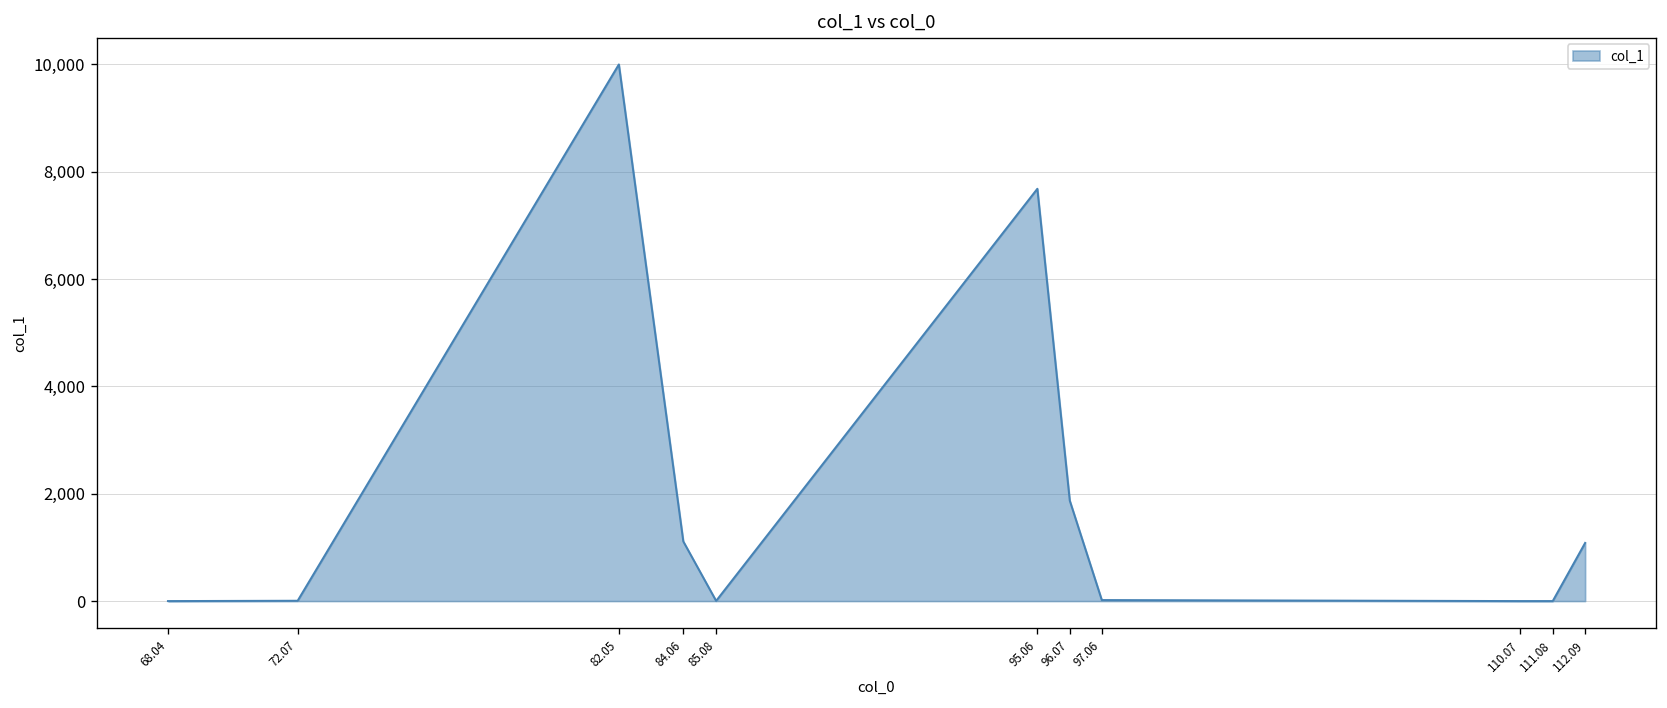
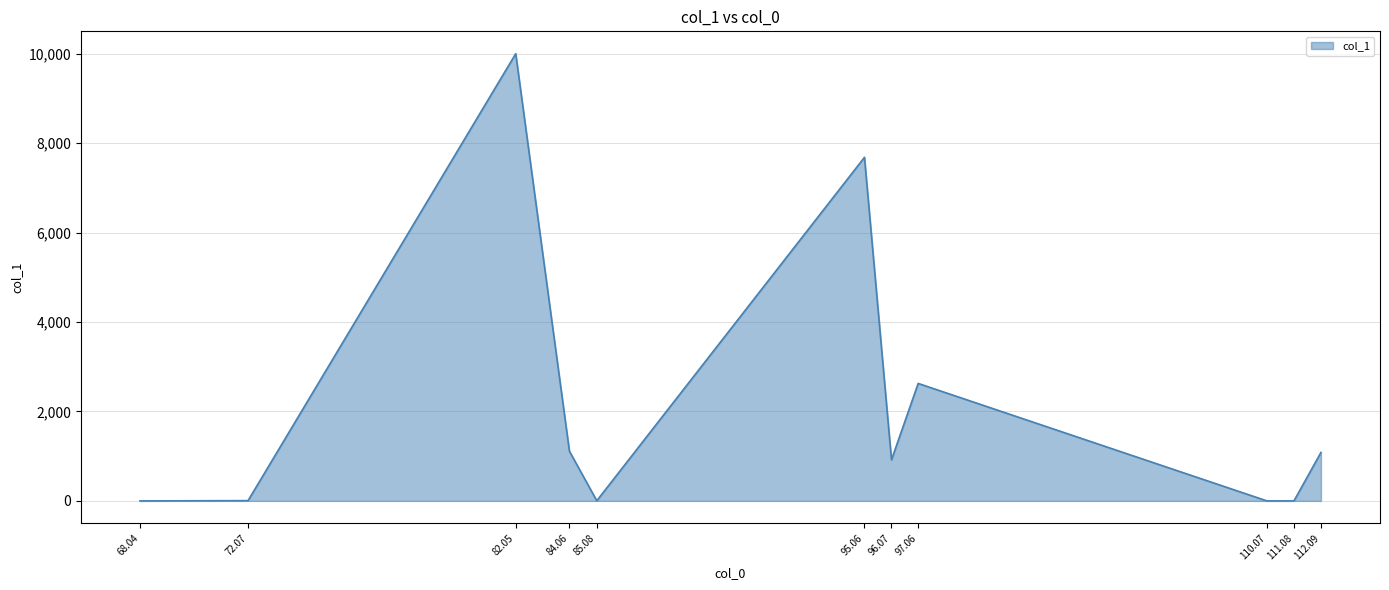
96.07: 1,900 -> 900
97.06: 0 -> 2,600
